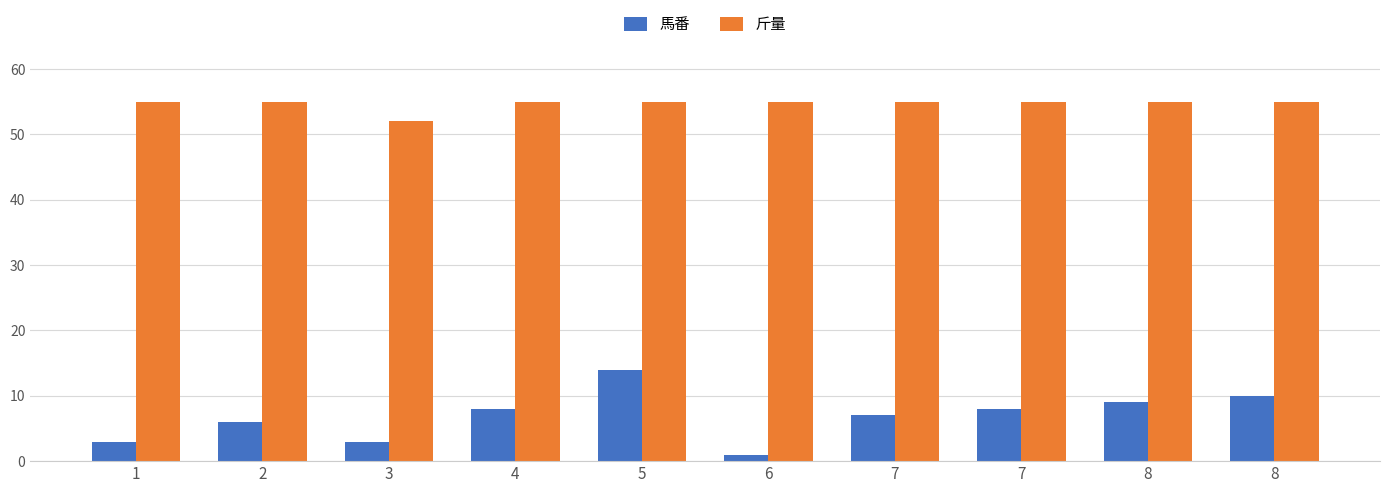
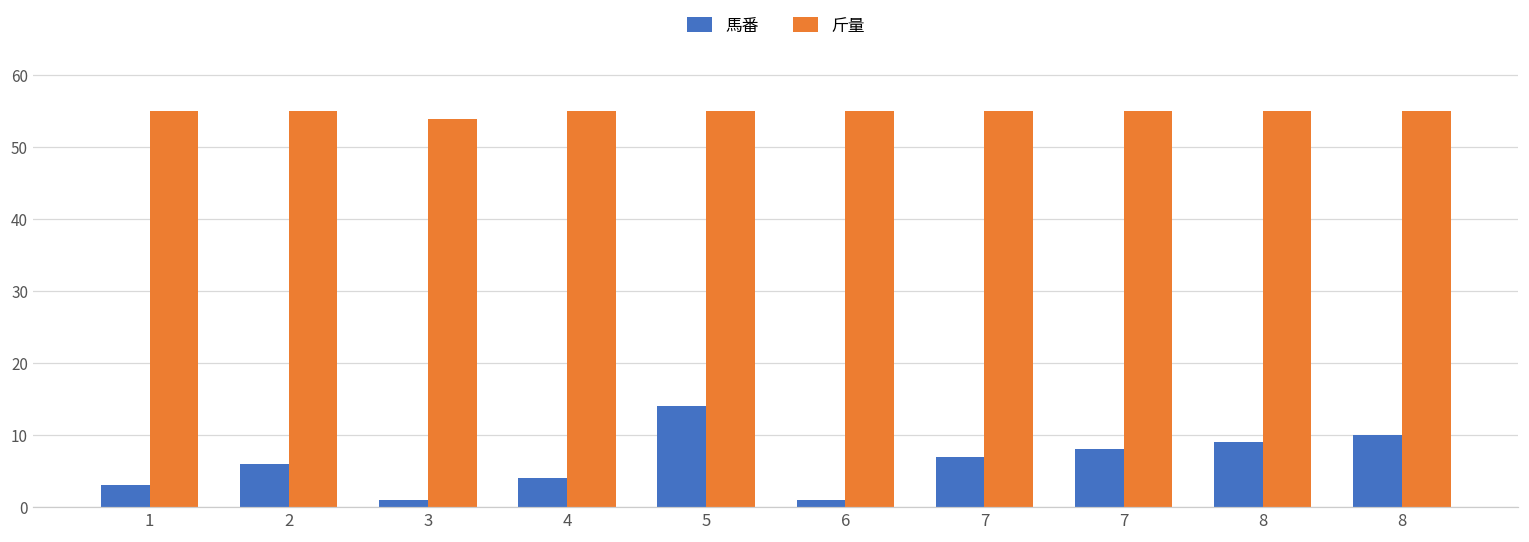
馬番, 3: 3 -> 1
斤量, 3: 52 -> 54
馬番, 4: 8 -> 4
